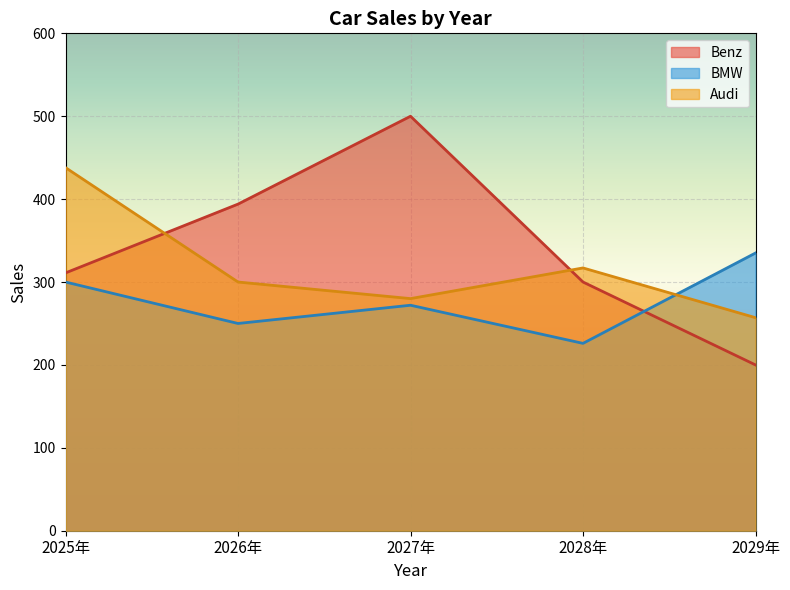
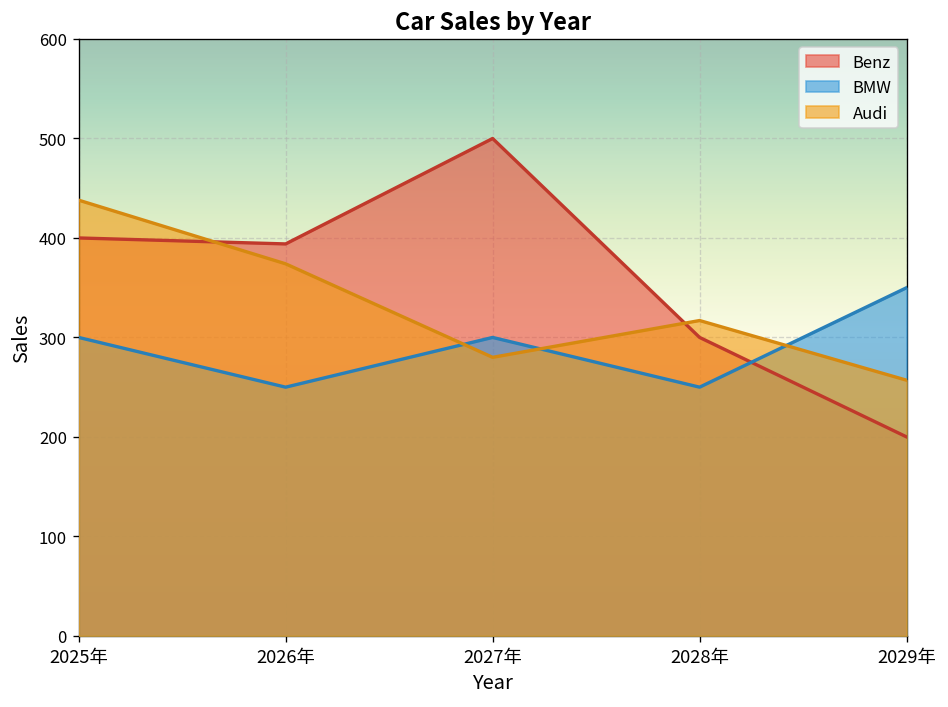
Benz, 2025年: 310 -> 400
Audi, 2026年: 300 -> 370
BMW, 2027年: 270 -> 300
BMW, 2028年: 230 -> 250
BMW, 2029年: 340 -> 350
